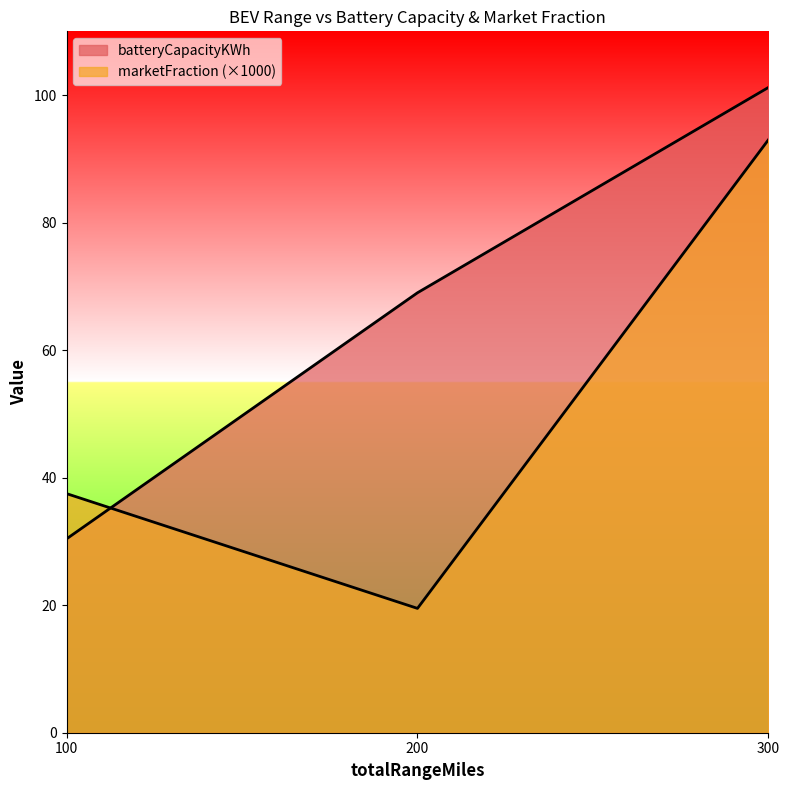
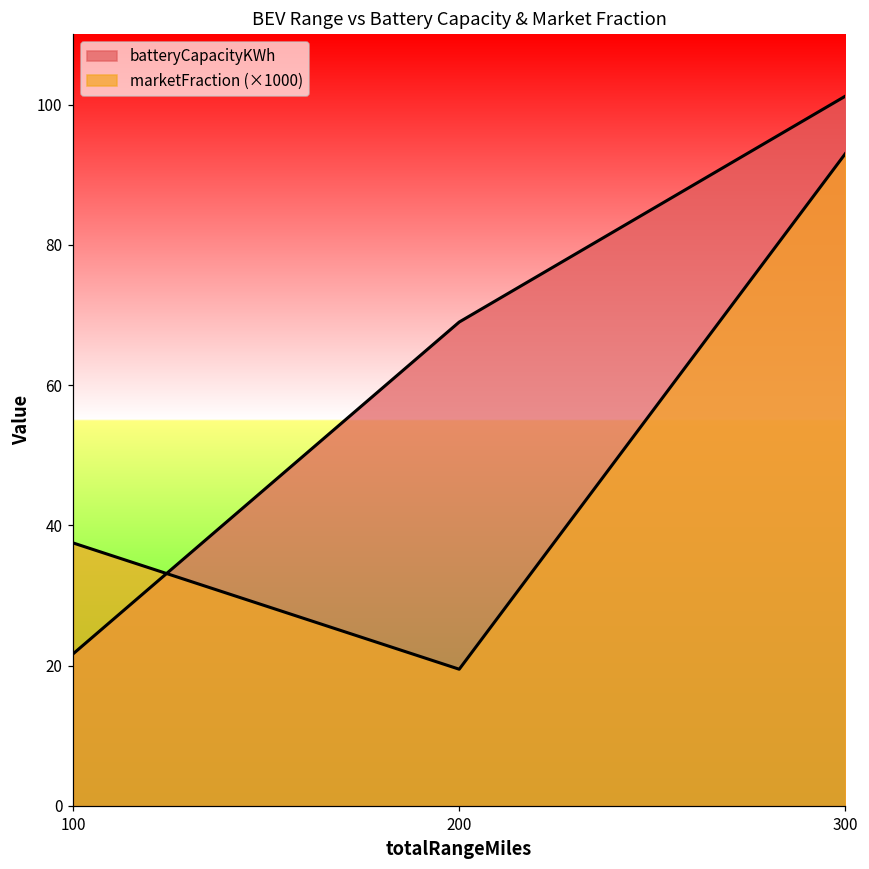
batteryCapacityKWh, 100: 30 -> 22
